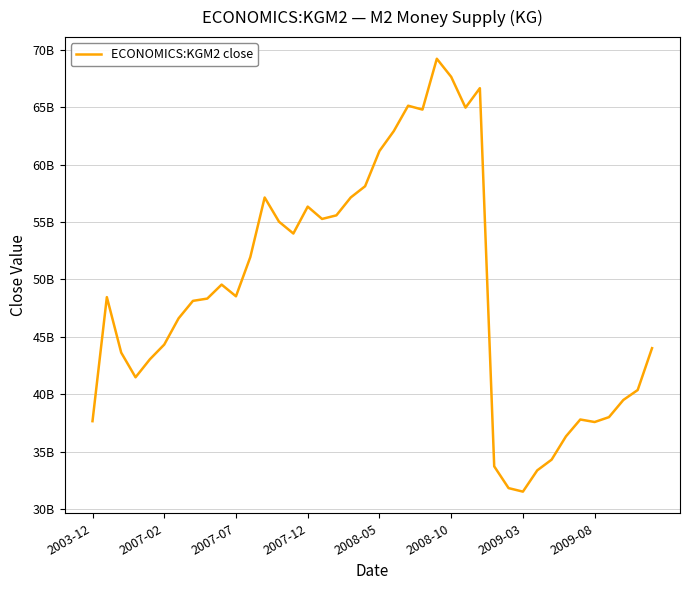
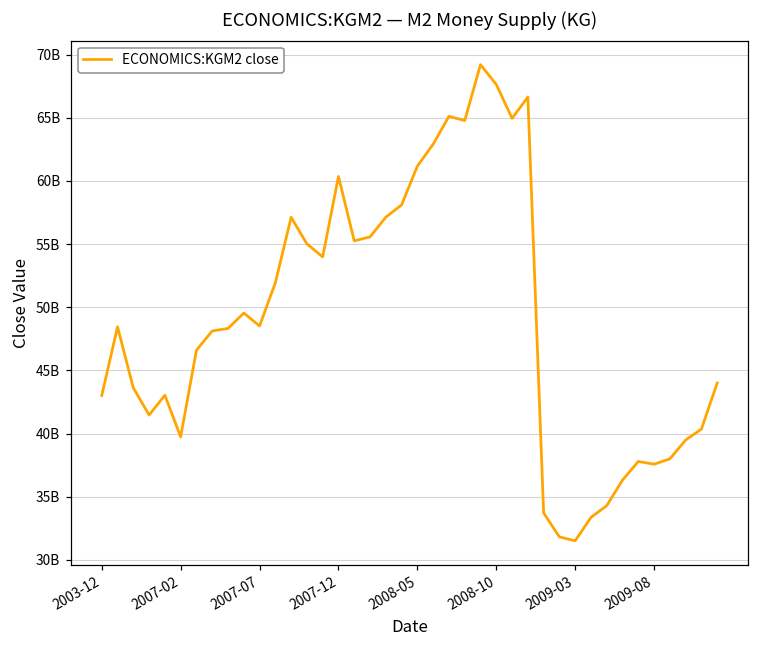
2003-12: 37700000000 -> 43000000000
2007-02: 44300000000 -> 39700000000
2007-12: 56300000000 -> 60400000000
